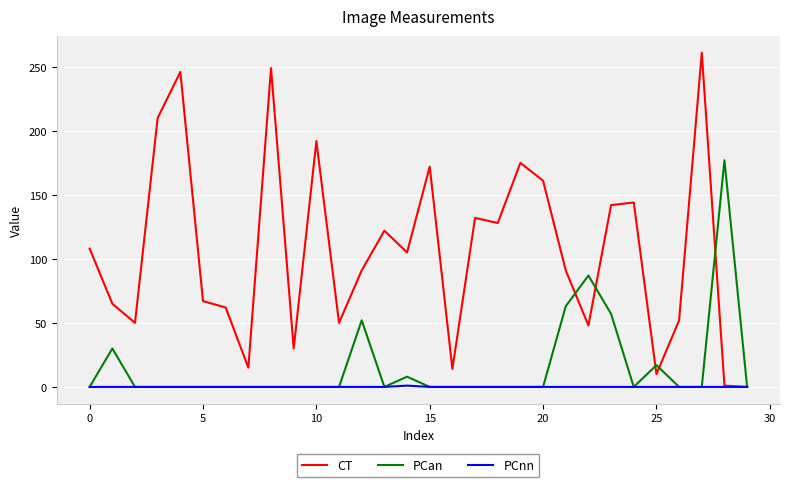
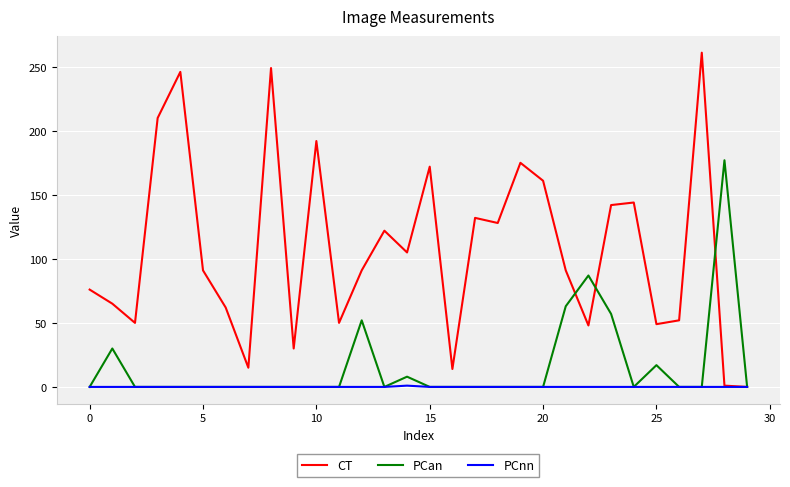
CT, 0: 108 -> 76
CT, 5: 67 -> 91
CT, 25: 10 -> 49
